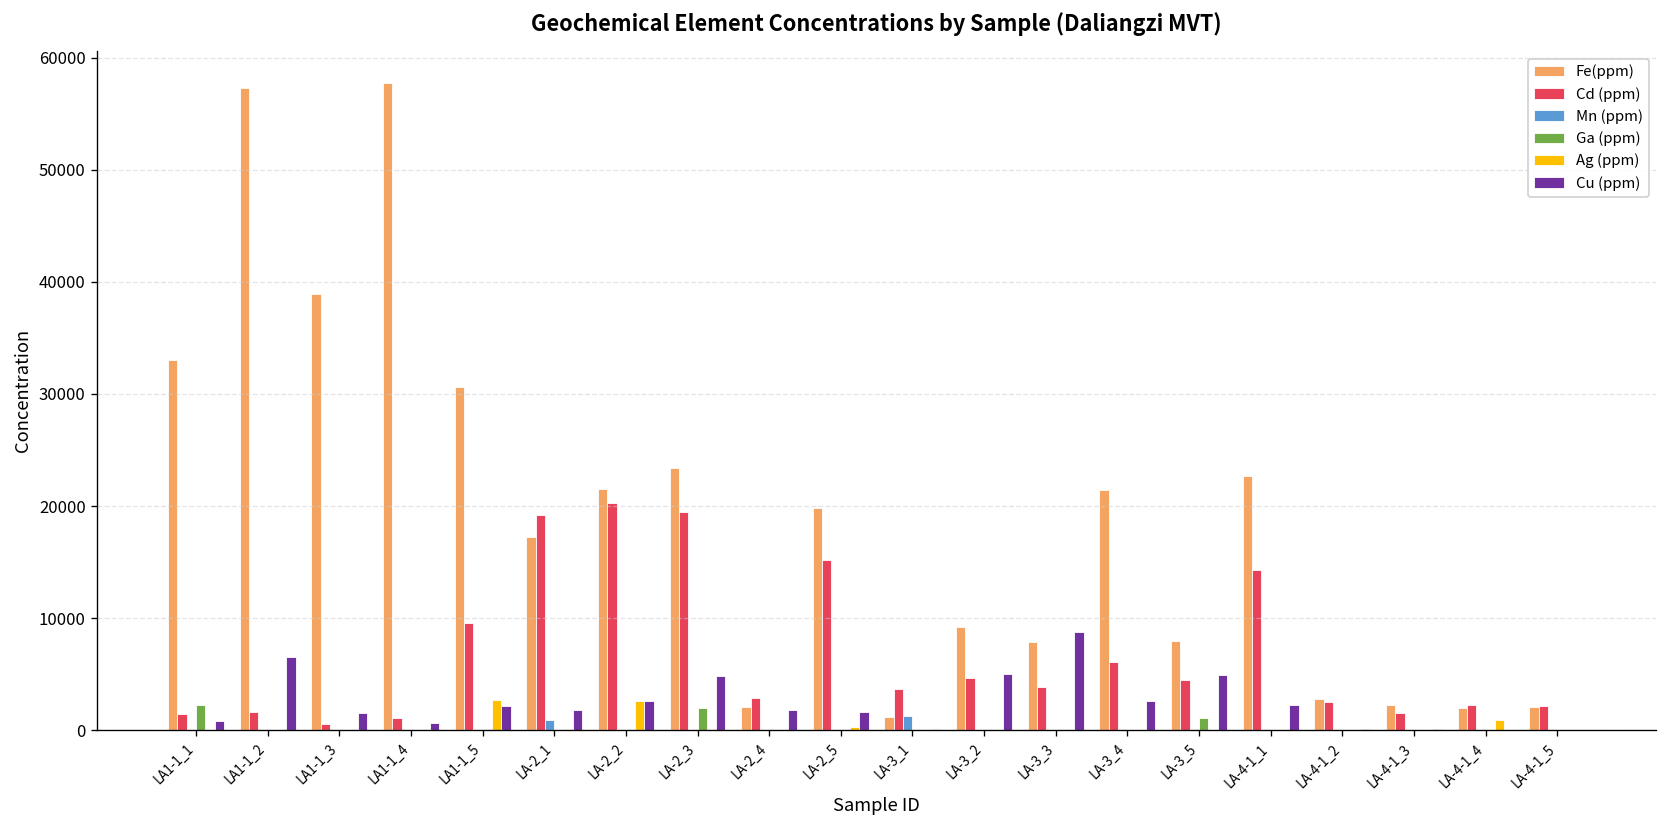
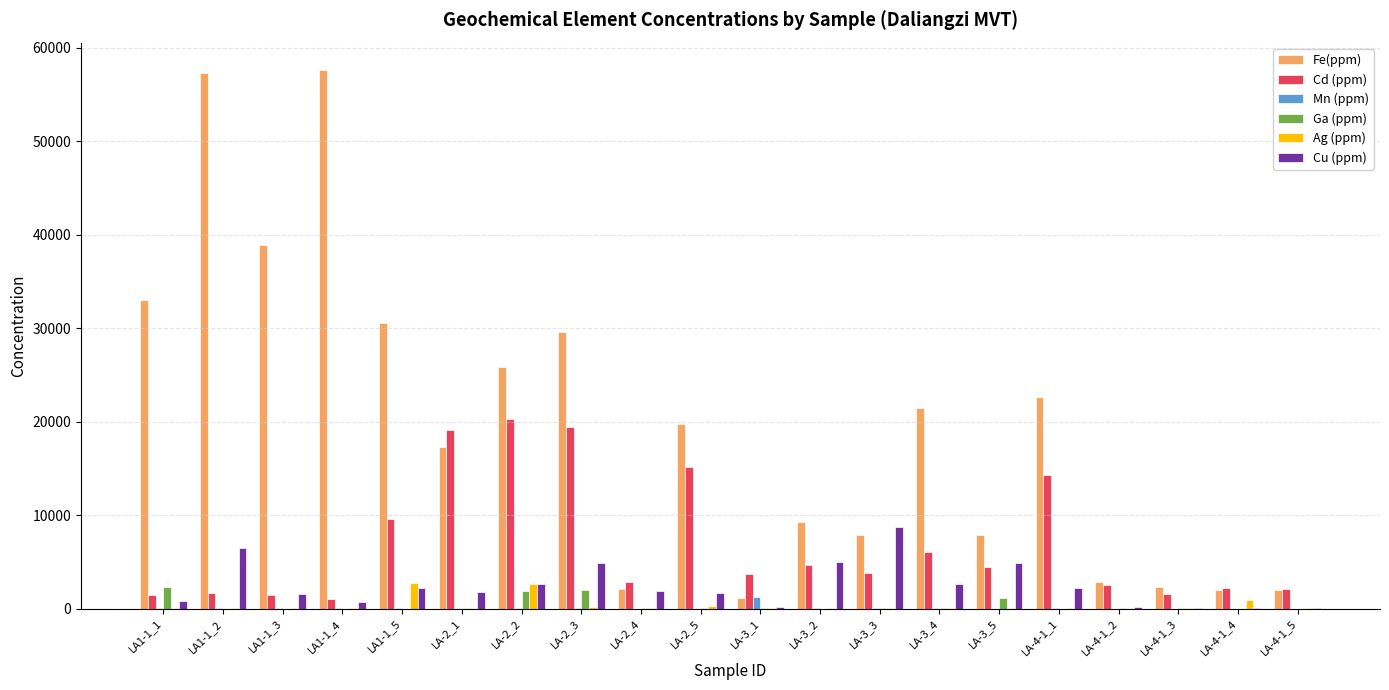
Cd (ppm), LA1-1_3: 500 -> 1400
Mn (ppm), LA-2_1: 1000 -> 0
Fe(ppm), LA-2_2: 21000 -> 26000
Ga (ppm), LA-2_2: 0 -> 2000
Fe(ppm), LA-2_3: 23000 -> 30000
